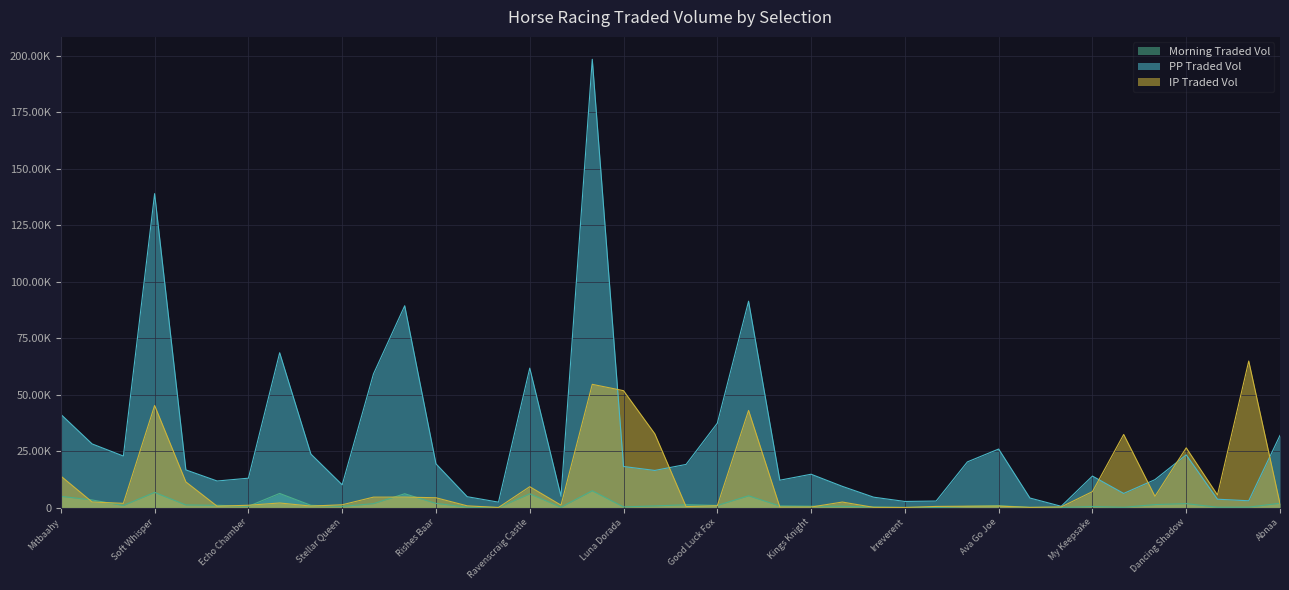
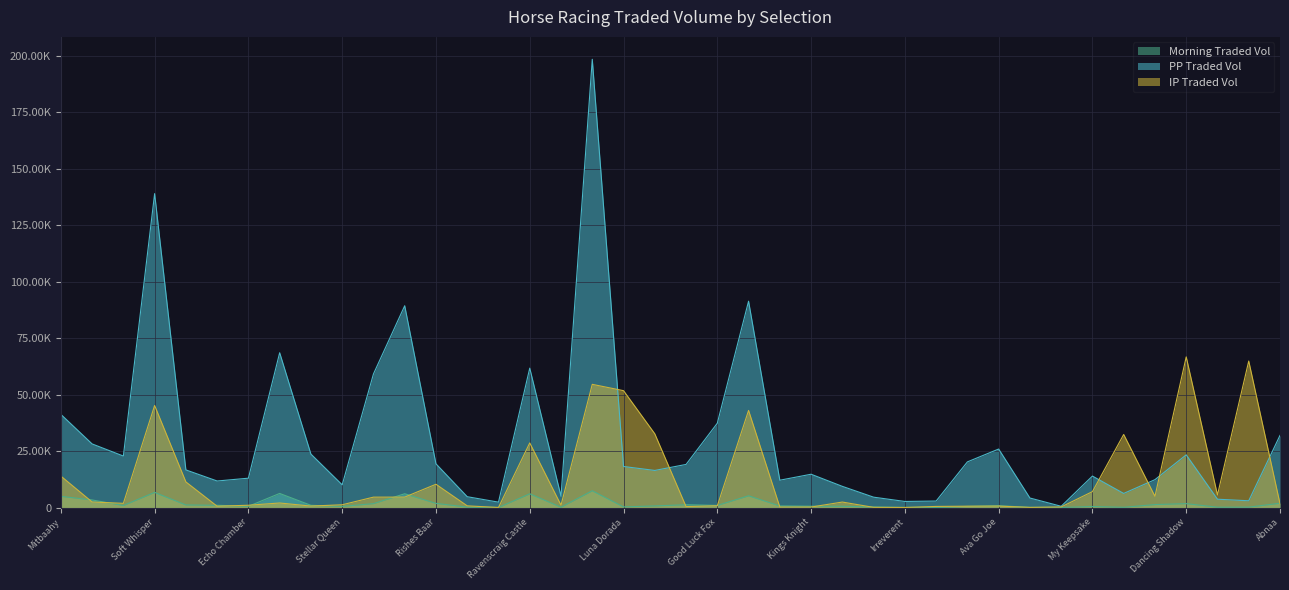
IP Traded Vol, Rishes Baar: 4000 -> 10000
IP Traded Vol, Ravenscraig Castle: 9000 -> 29000
IP Traded Vol, Dancing Shadow: 26000 -> 67000
